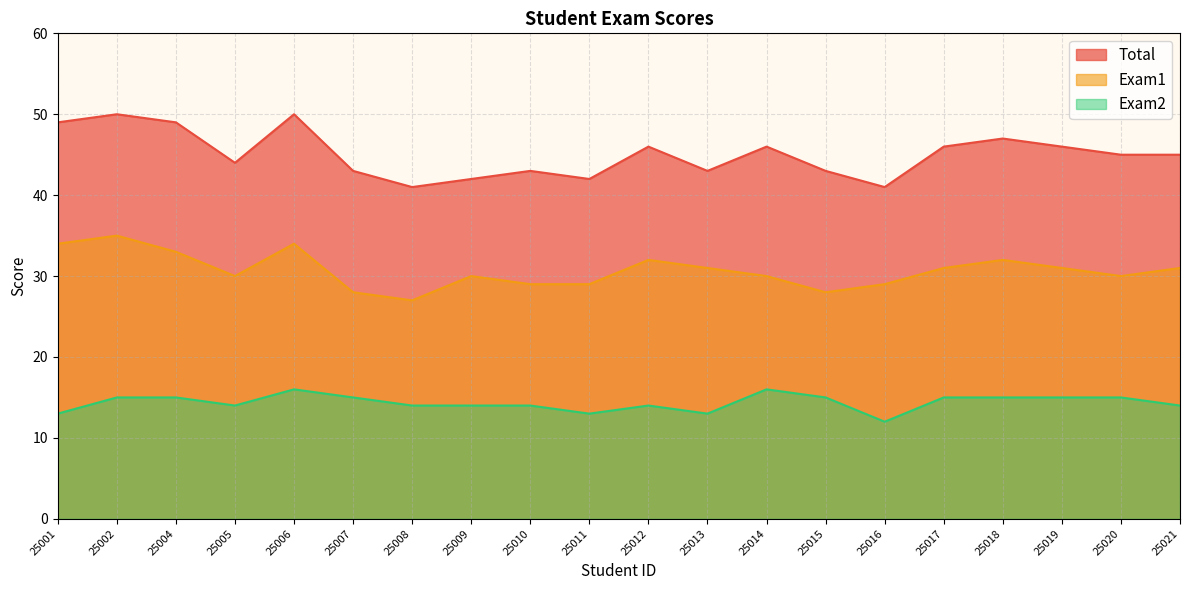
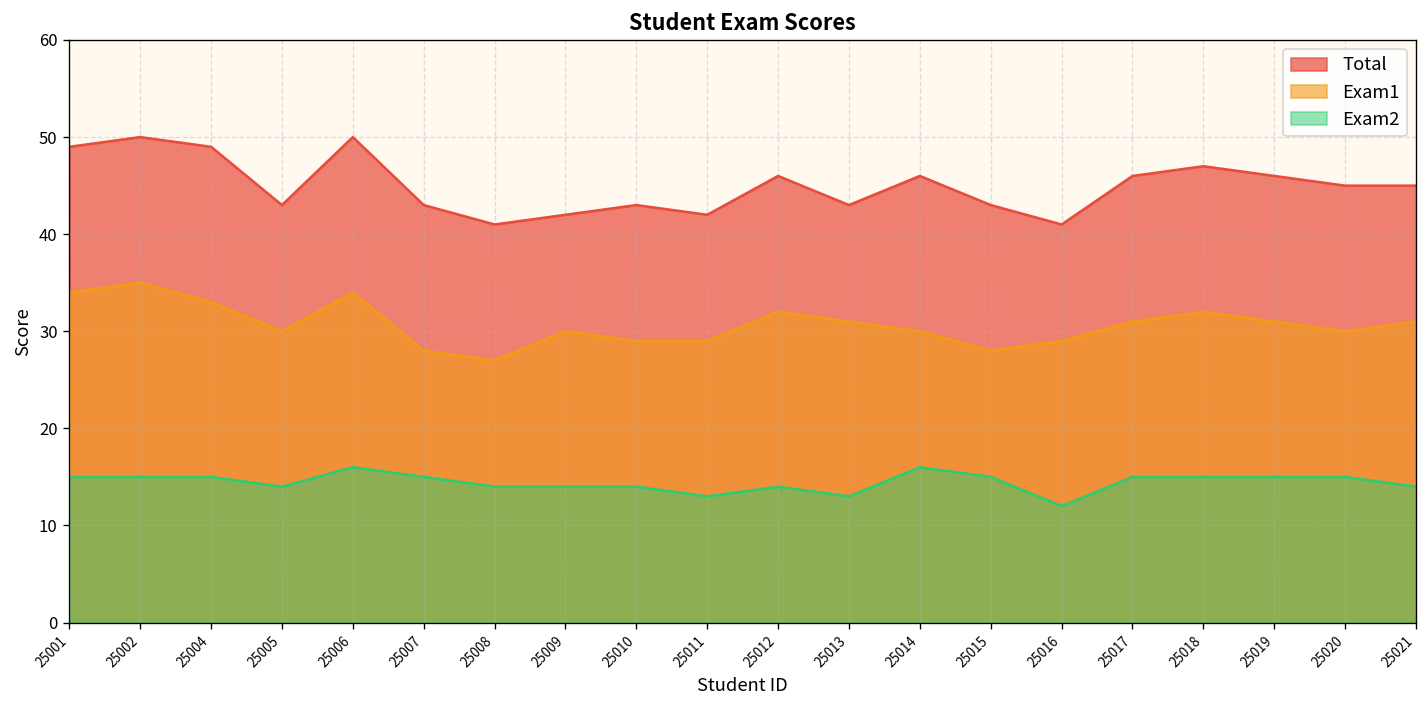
Exam2, 25001: 13 -> 15
Total, 25005: 44 -> 43
